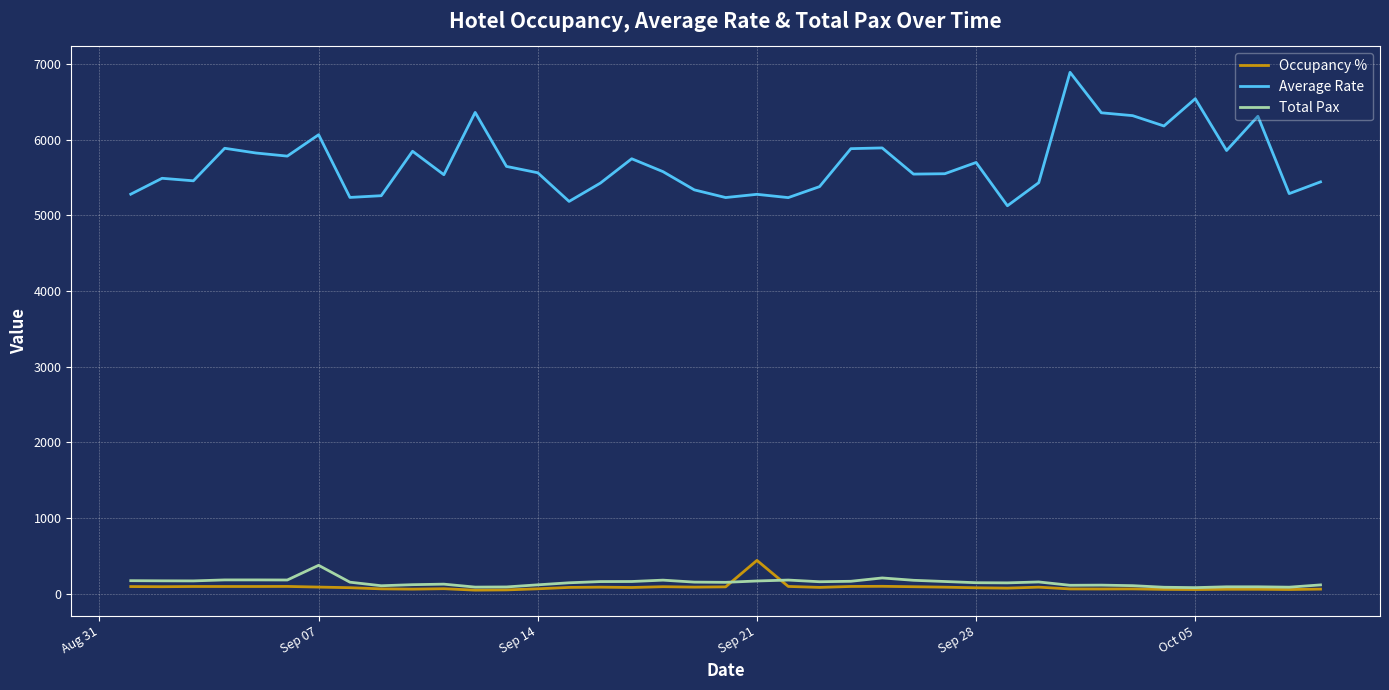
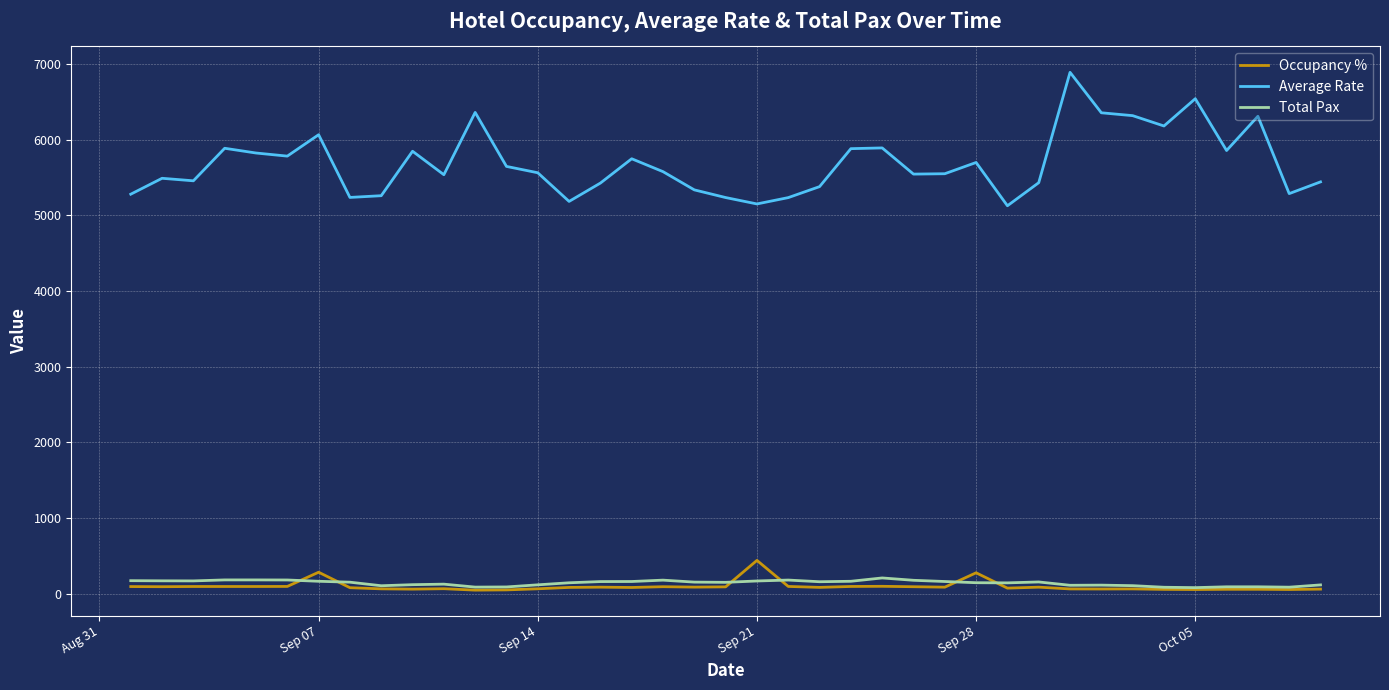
Occupancy %, Sep 07: 100 -> 300
Total Pax, Sep 07: 400 -> 200
Average Rate, Sep 21: 5300 -> 5200
Occupancy %, Sep 28: 100 -> 300
